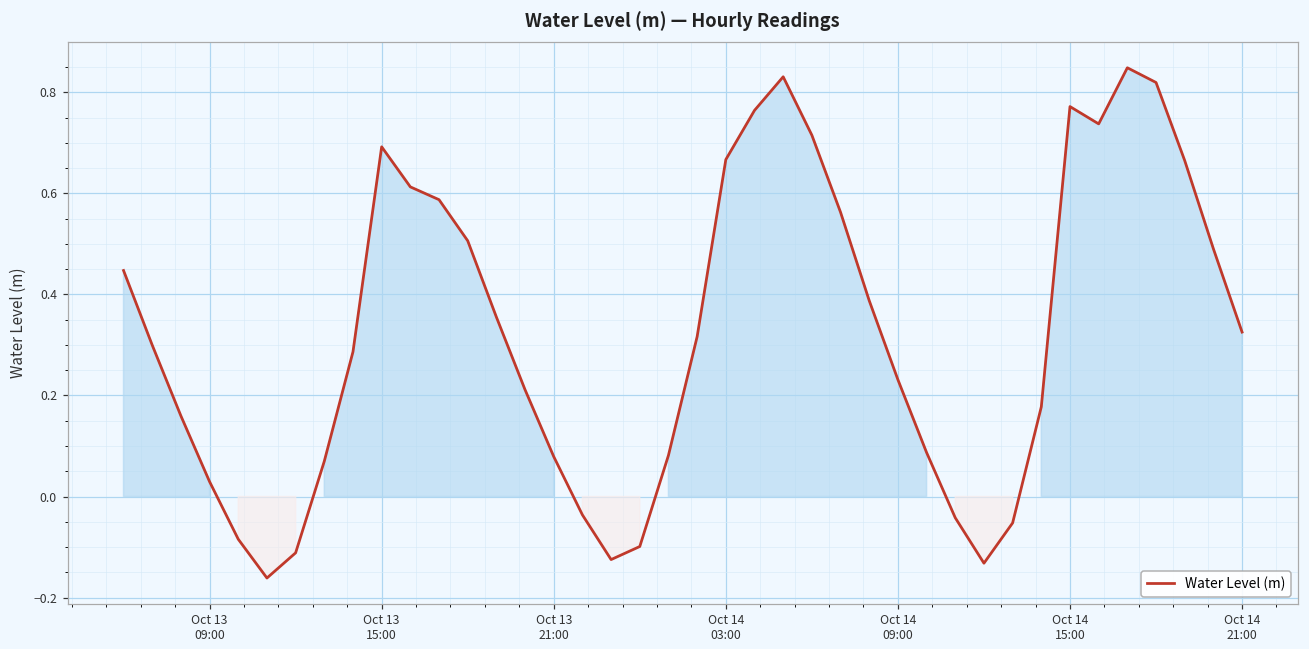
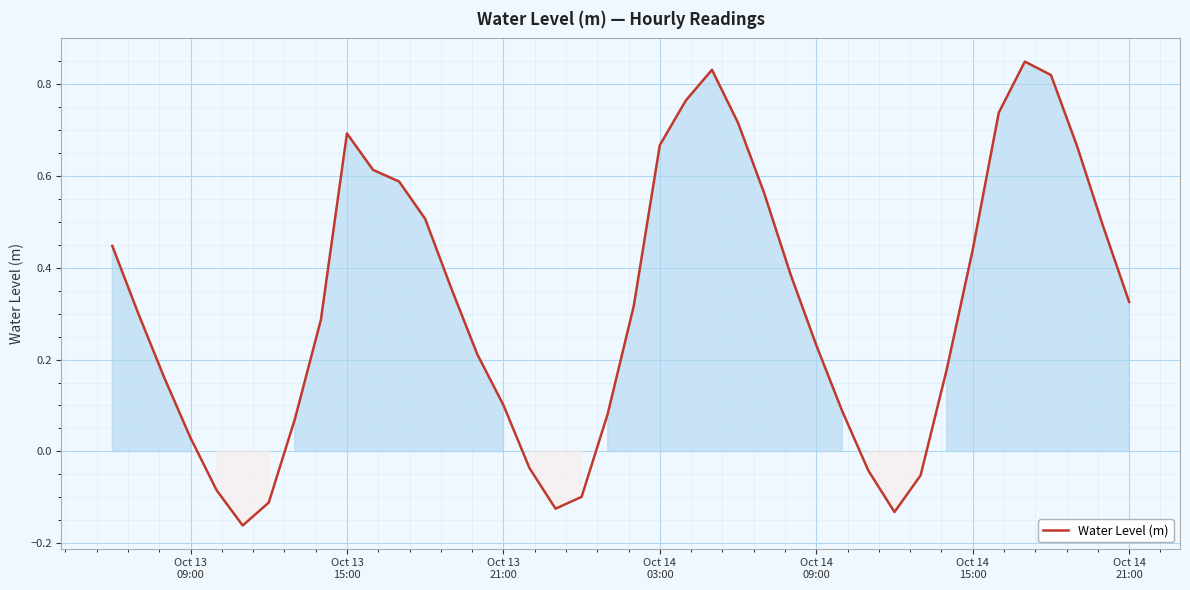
Oct 13 21:00: 0.08 -> 0.10
Oct 14 15:00: 0.77 -> 0.44
